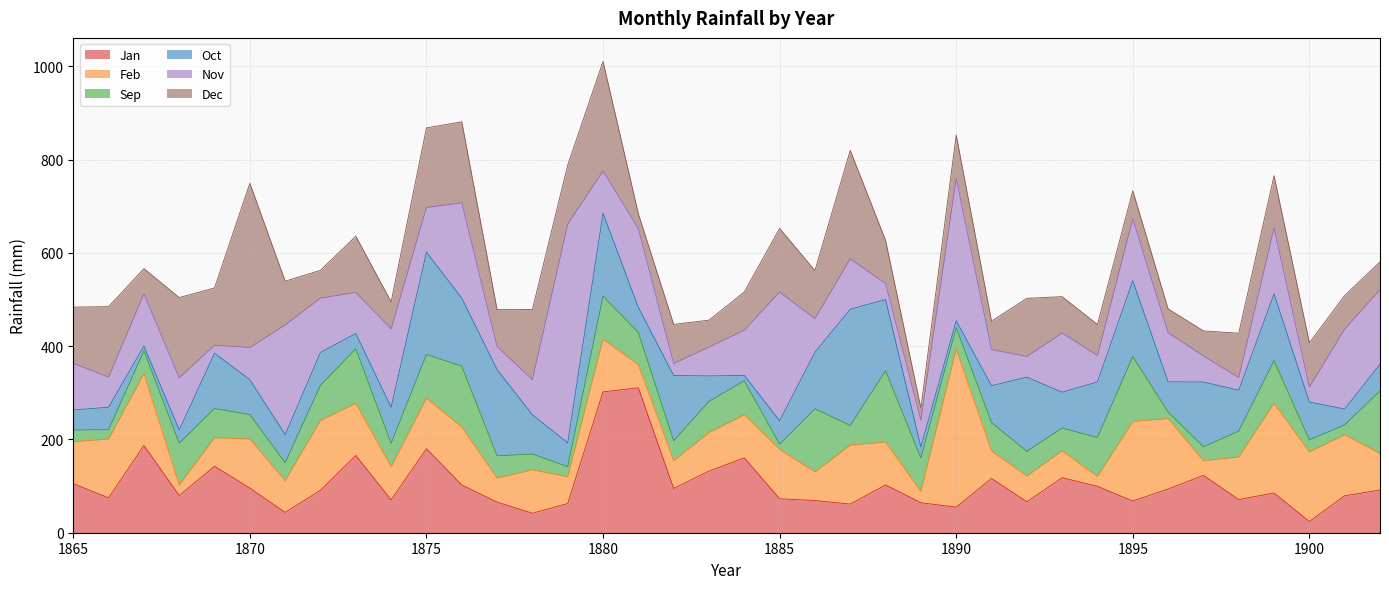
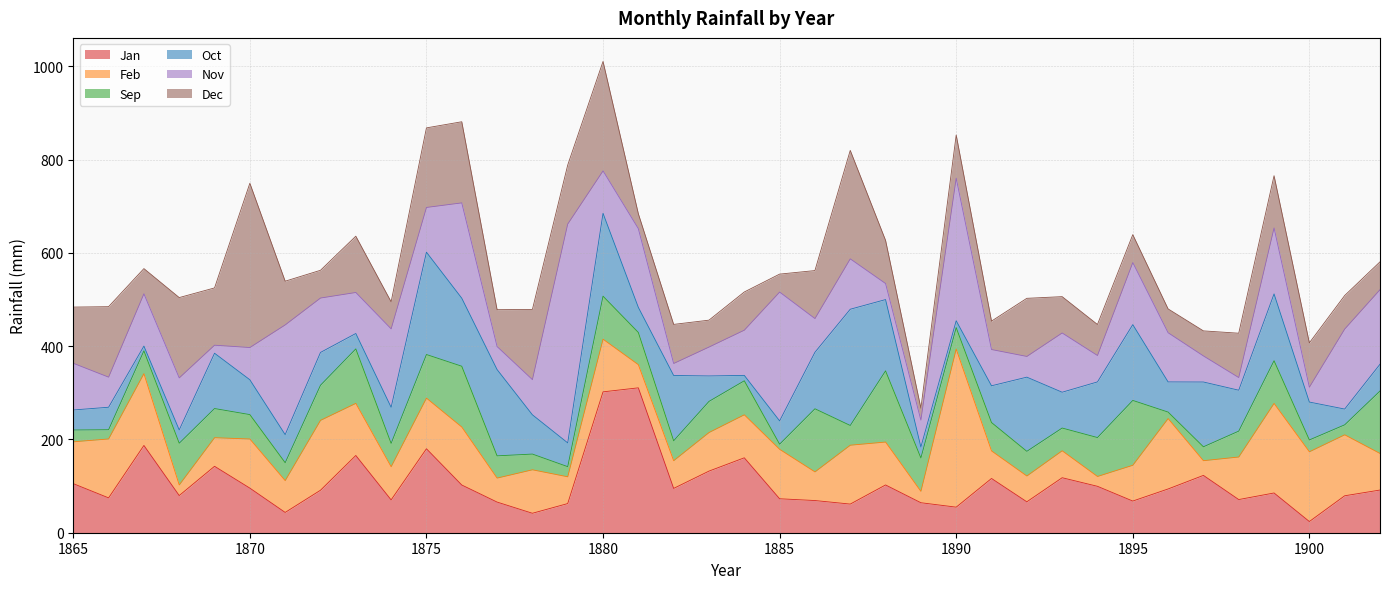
Dec, 1885: 140 -> 40
Feb, 1895: 170 -> 80
